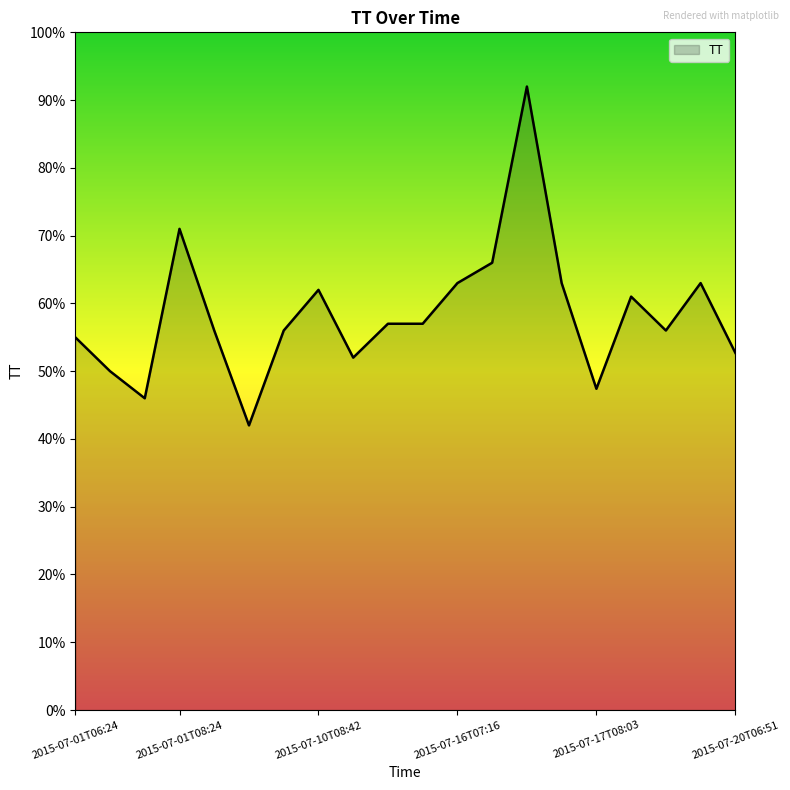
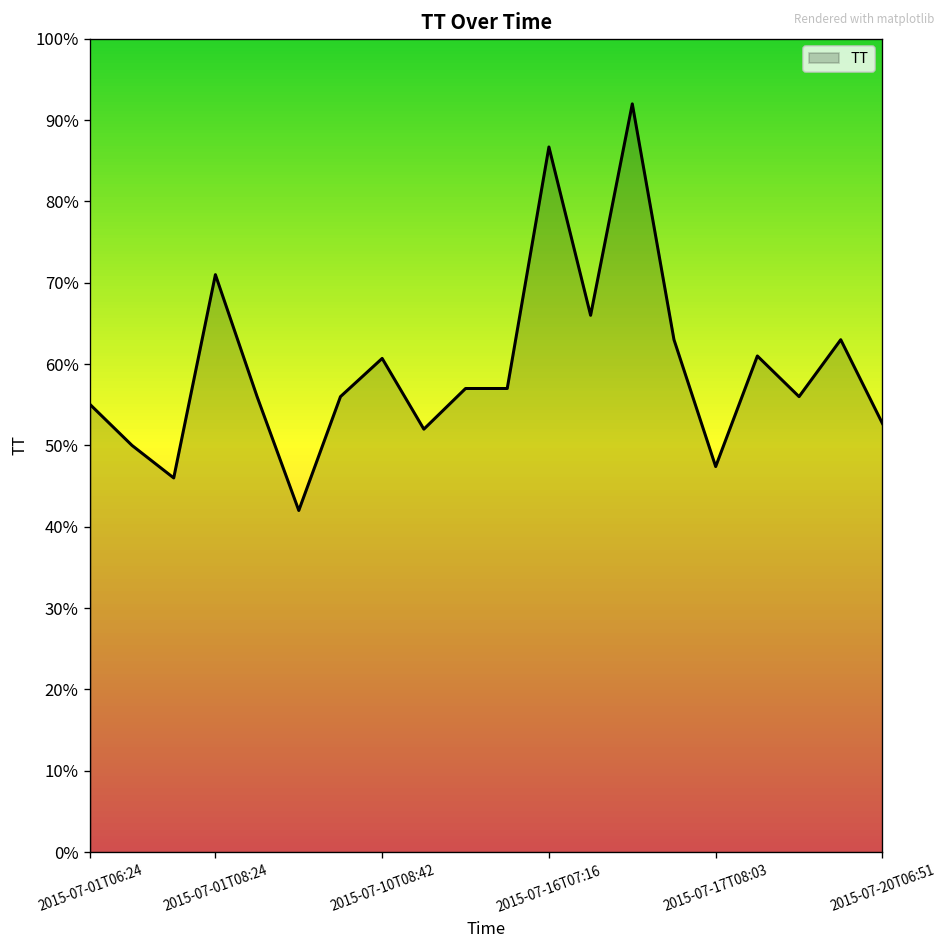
2015-07-10T08:42: 62% -> 61%
2015-07-16T07:16: 63% -> 87%
